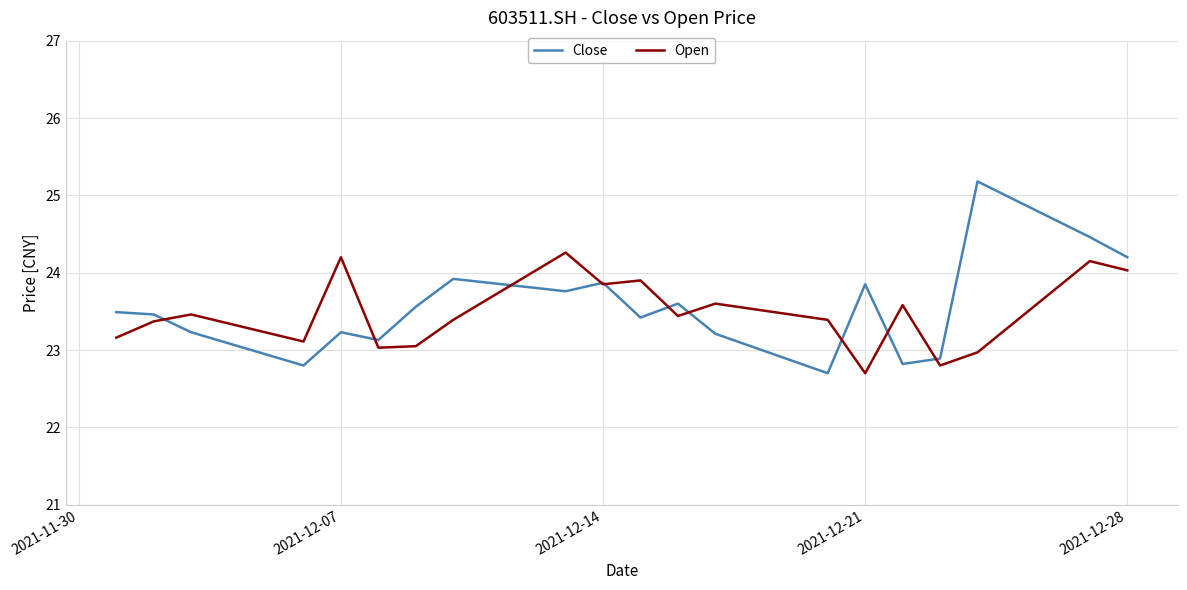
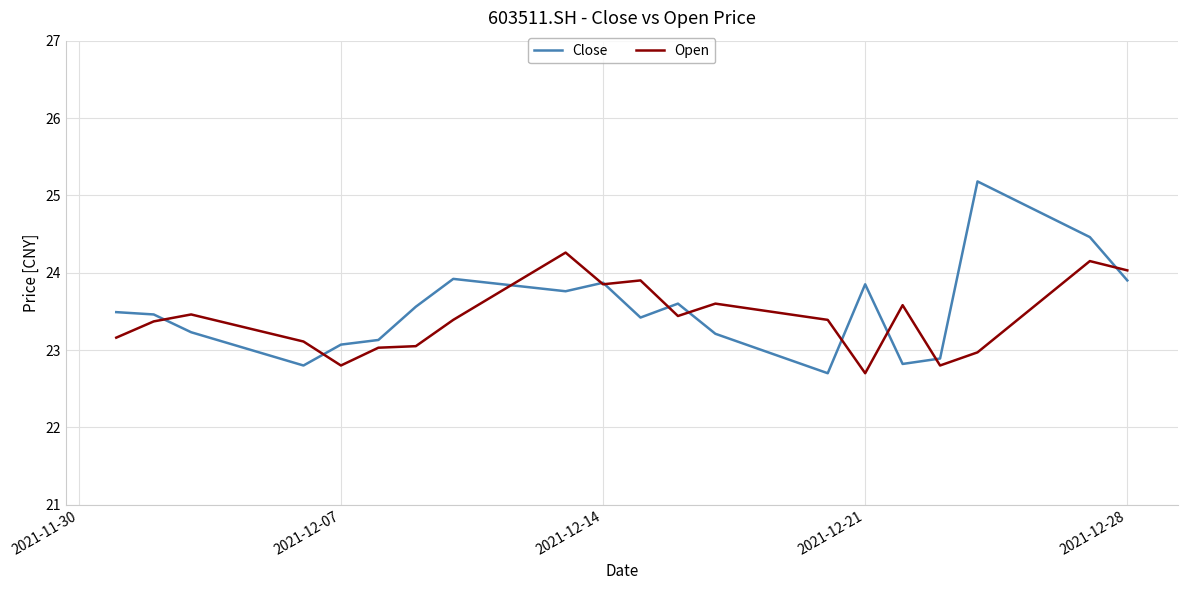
Close, 2021-12-07: 23.2 -> 23.1
Open, 2021-12-07: 24.2 -> 22.8
Close, 2021-12-28: 24.2 -> 23.9
